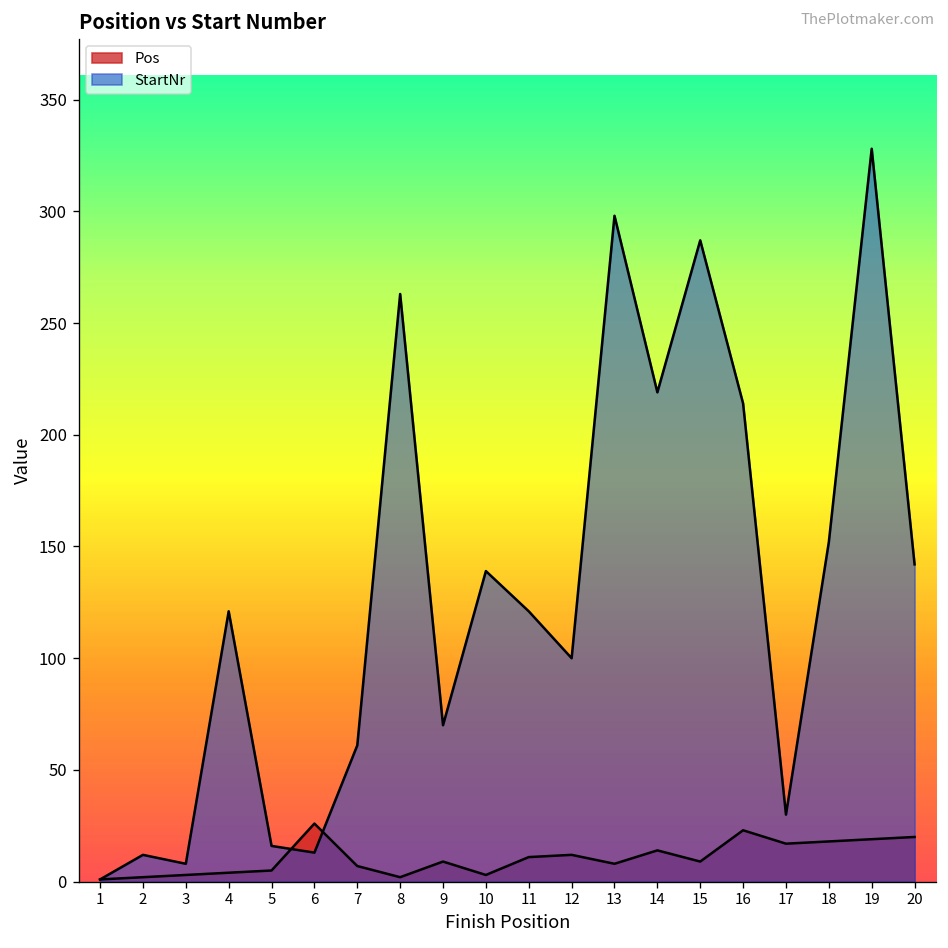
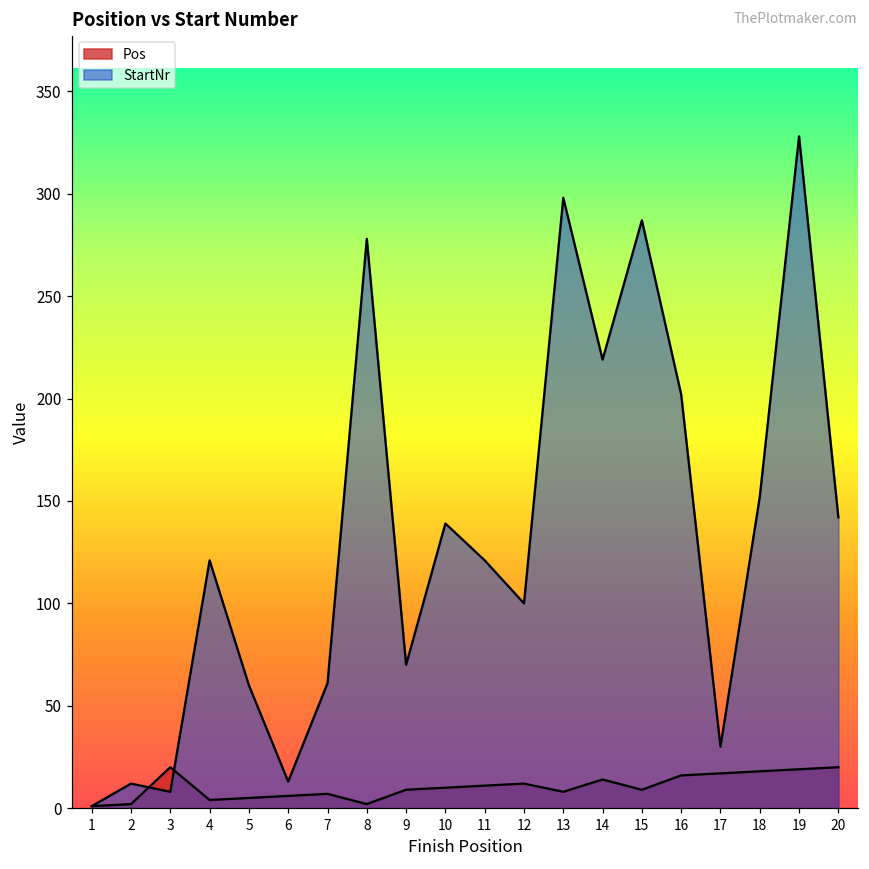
Pos, 3: 3 -> 20
StartNr, 5: 16 -> 60
Pos, 6: 26 -> 6
StartNr, 8: 263 -> 278
Pos, 10: 3 -> 10
Pos, 16: 23 -> 16
StartNr, 16: 214 -> 202
